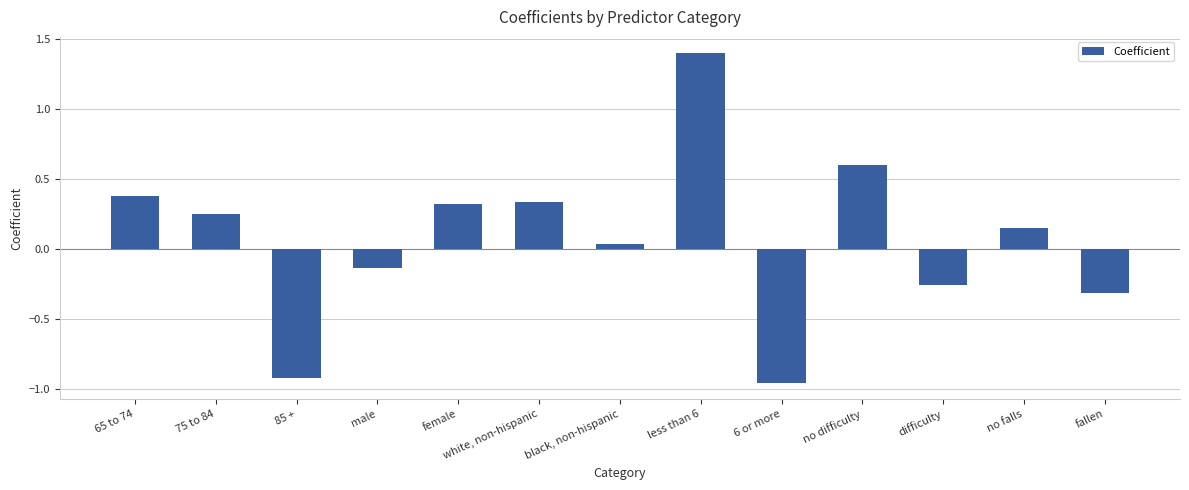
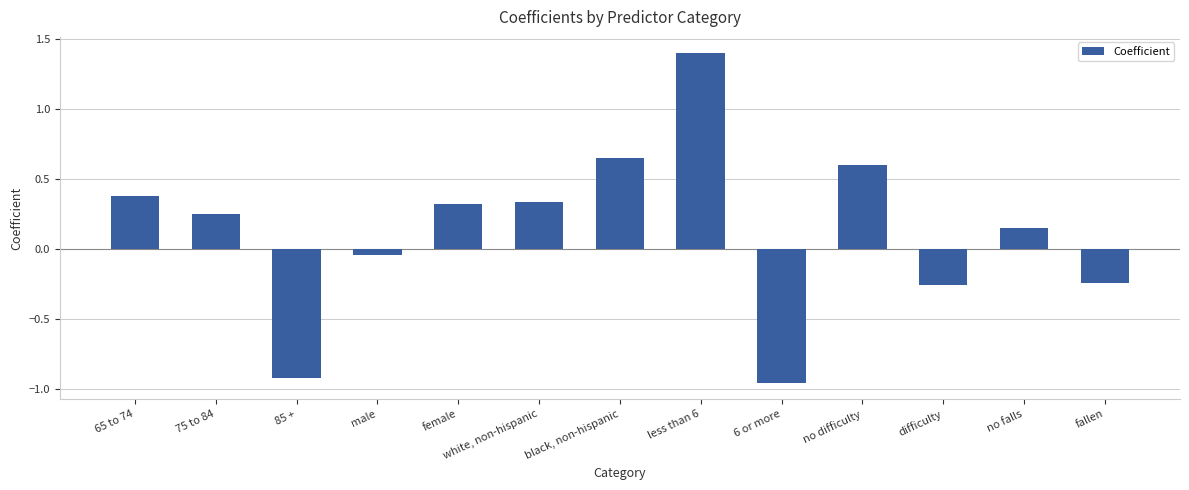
male: -0.14 -> -0.05
black, non-hispanic: 0.03 -> 0.65
fallen: -0.31 -> -0.25
